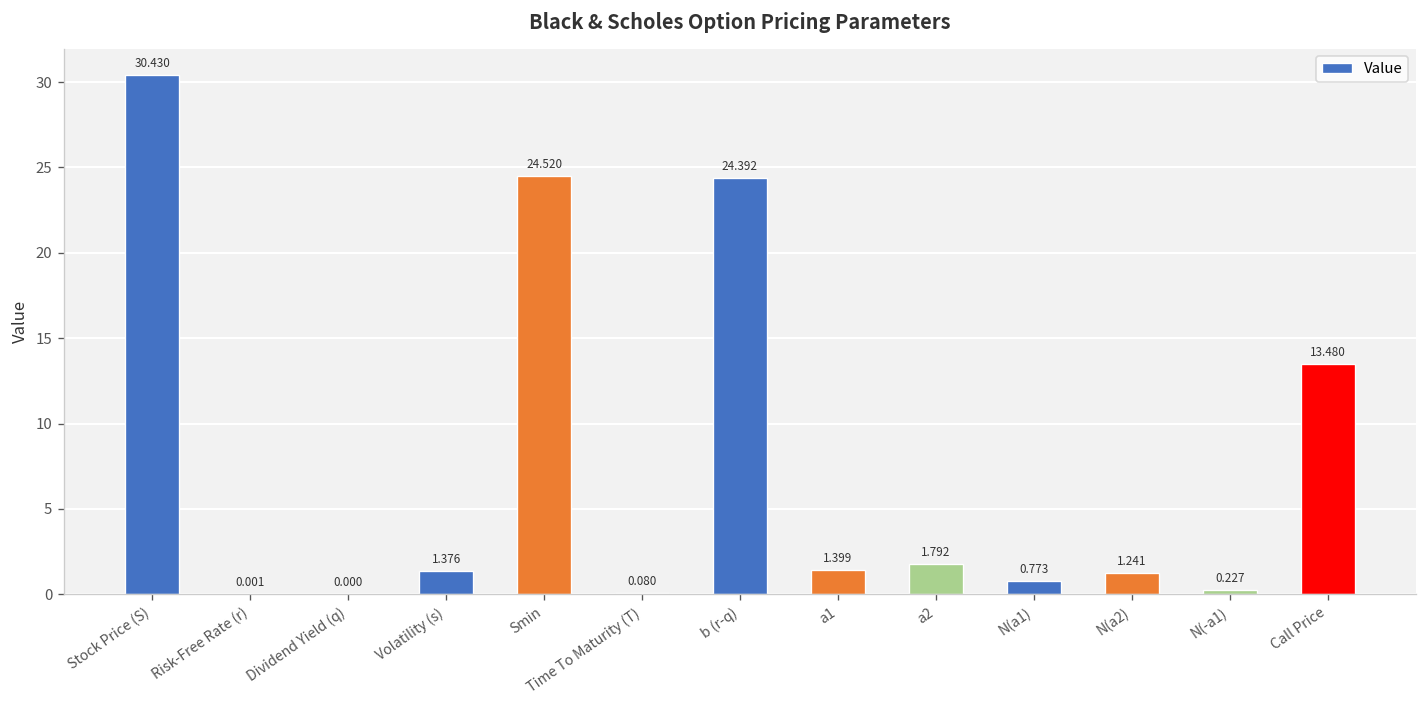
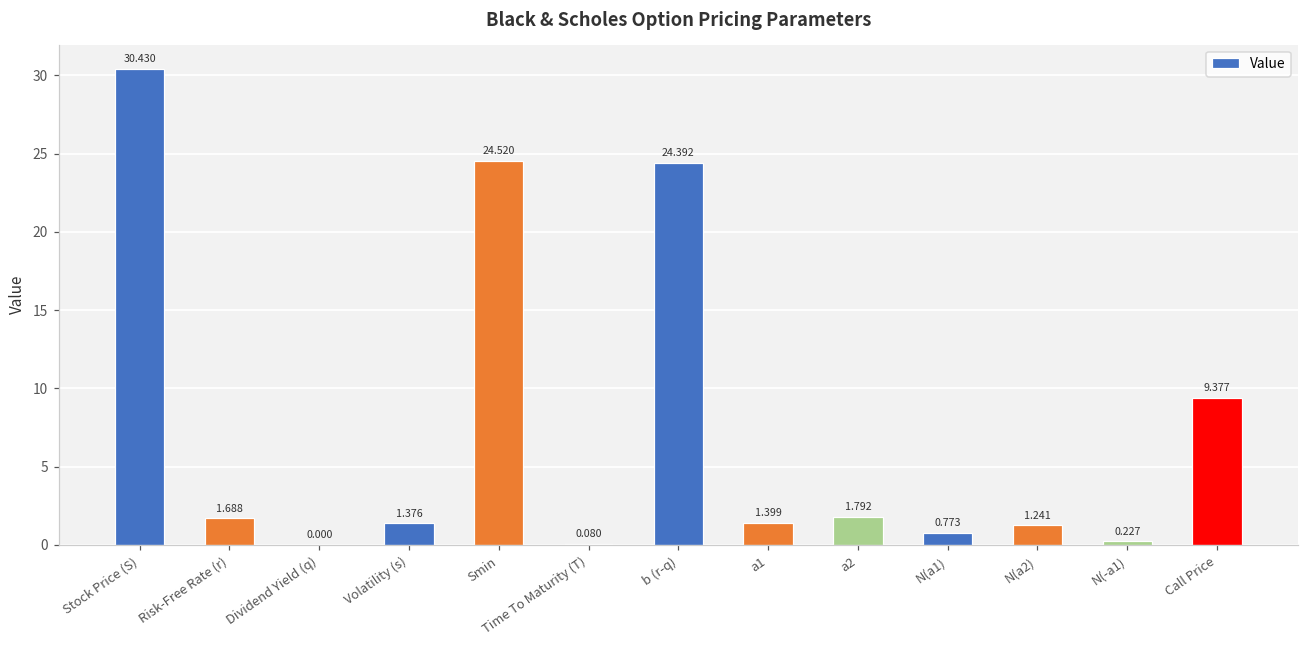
Risk-Free Rate (r): 0.001 -> 1.688
Call Price: 13.480 -> 9.377
